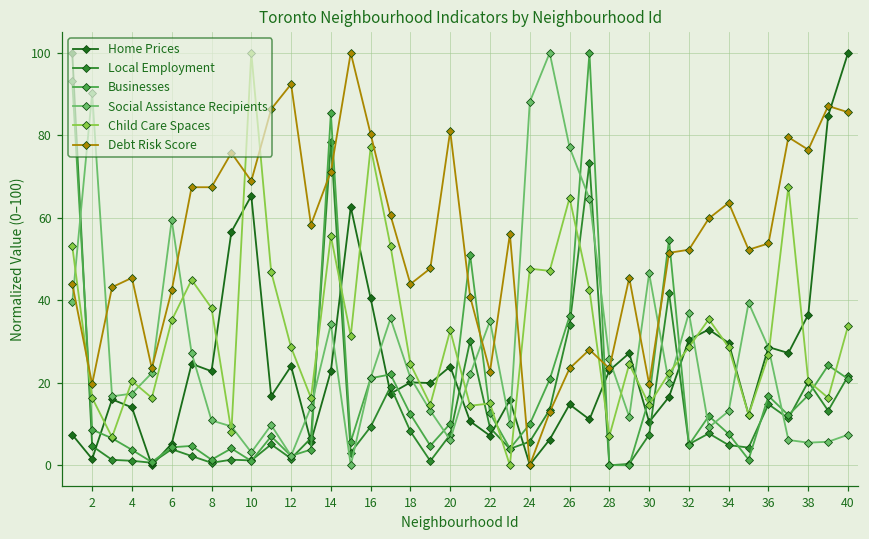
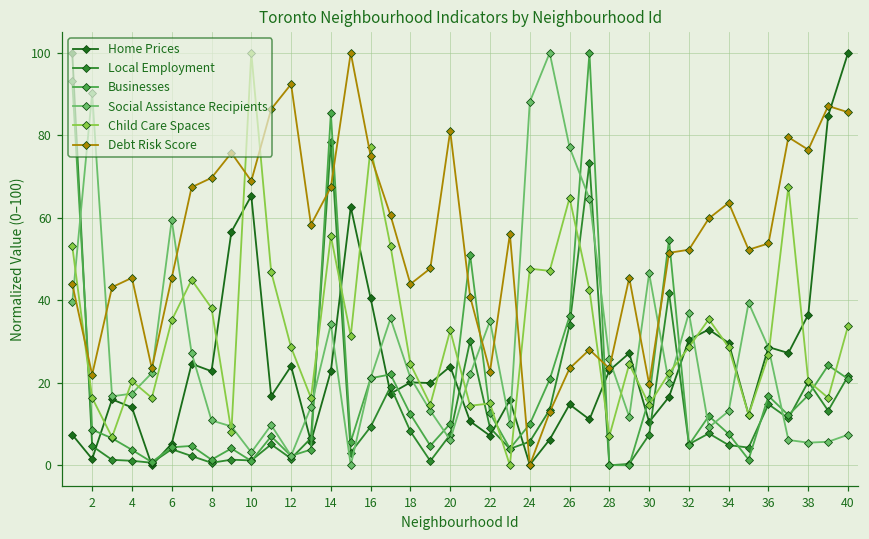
Debt Risk Score, 2: 20 -> 22
Debt Risk Score, 6: 42 -> 45
Debt Risk Score, 8: 67 -> 70
Debt Risk Score, 14: 71 -> 67
Debt Risk Score, 16: 80 -> 75
